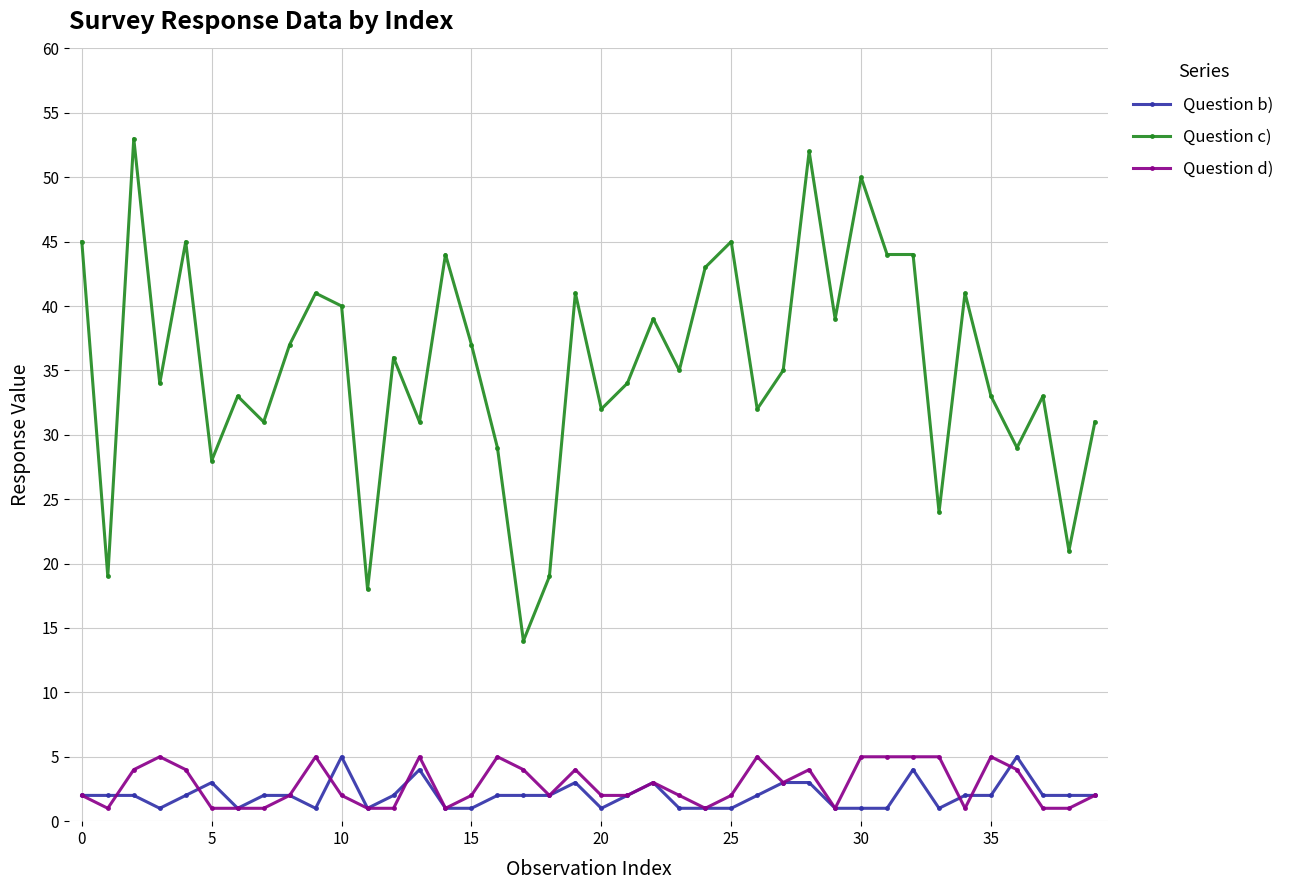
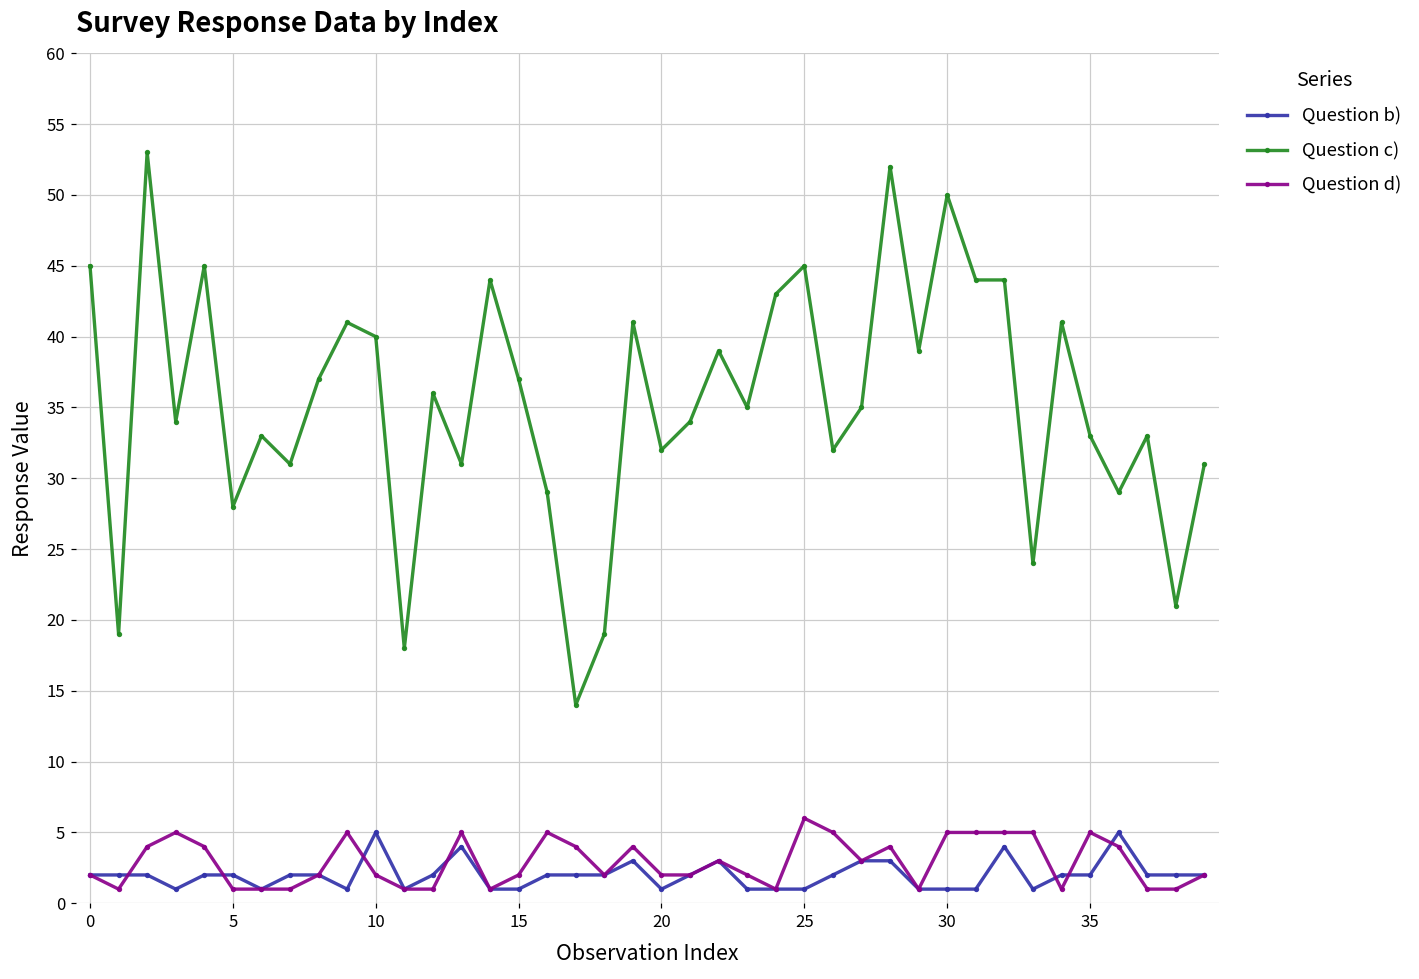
Question b), 5: 3 -> 2
Question d), 25: 2 -> 6
